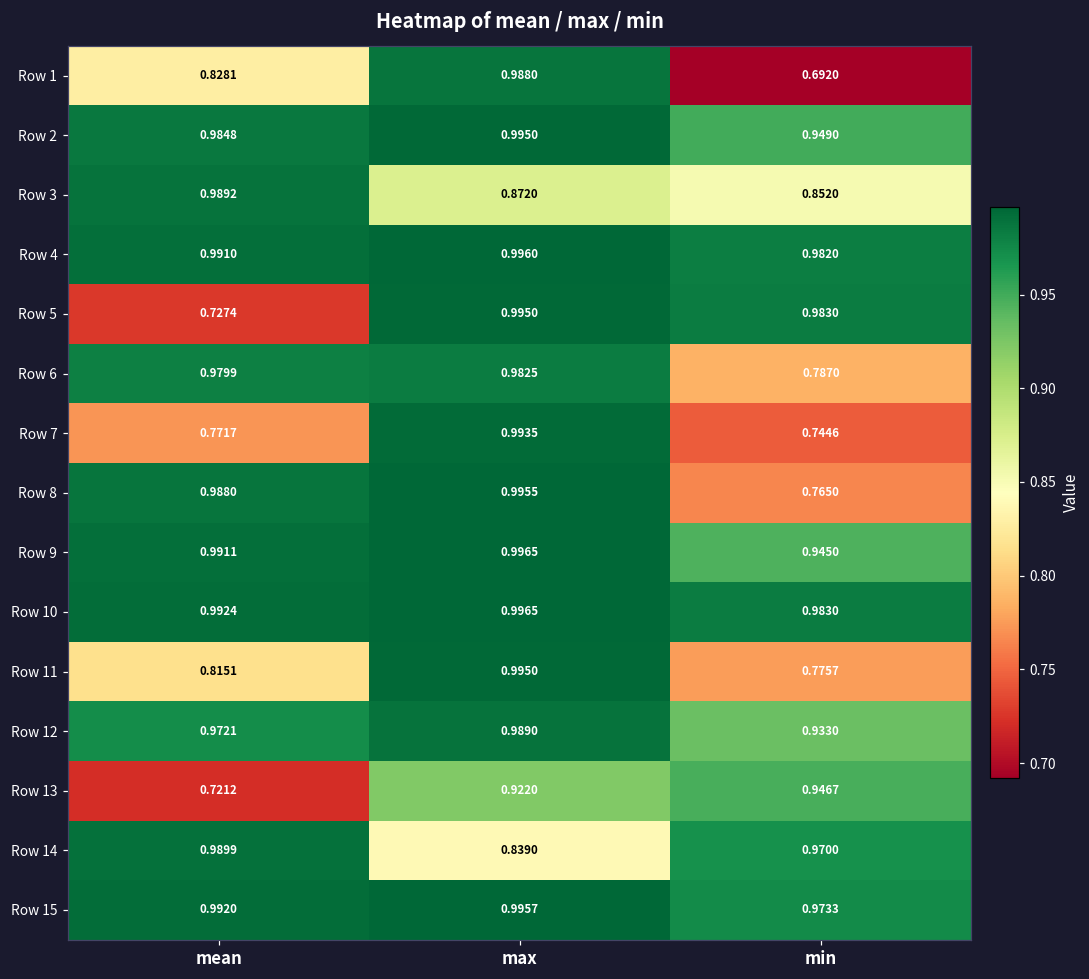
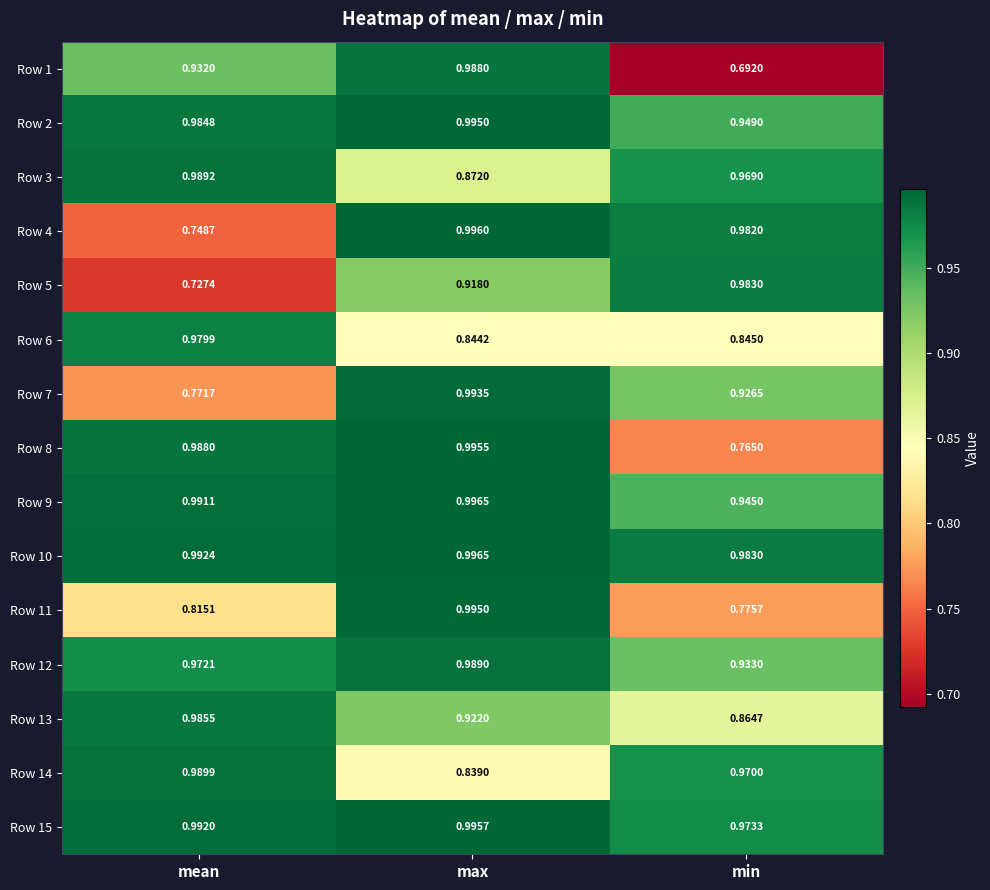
Row 1, mean: 0.8281 -> 0.9320
Row 3, min: 0.8520 -> 0.9690
Row 4, mean: 0.9910 -> 0.7487
Row 5, max: 0.9950 -> 0.9180
Row 6, max: 0.9825 -> 0.8442
Row 6, min: 0.7870 -> 0.8450
Row 7, min: 0.7446 -> 0.9265
Row 13, mean: 0.7212 -> 0.9855
Row 13, min: 0.9467 -> 0.8647
